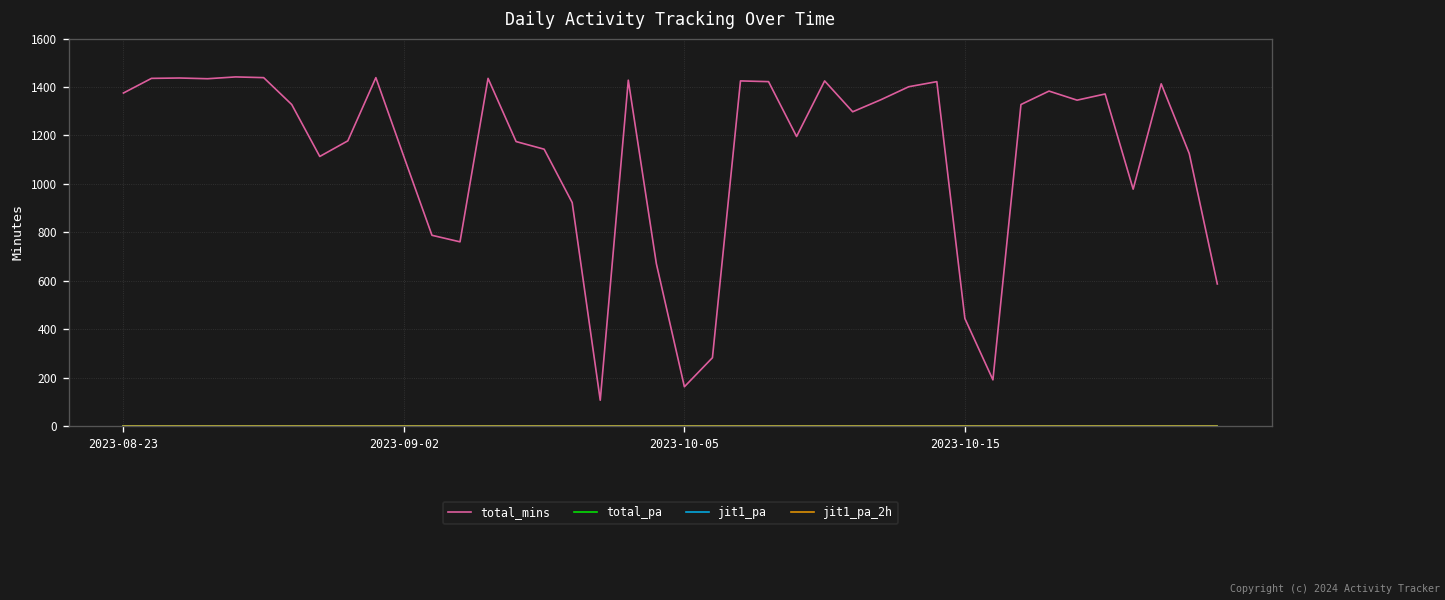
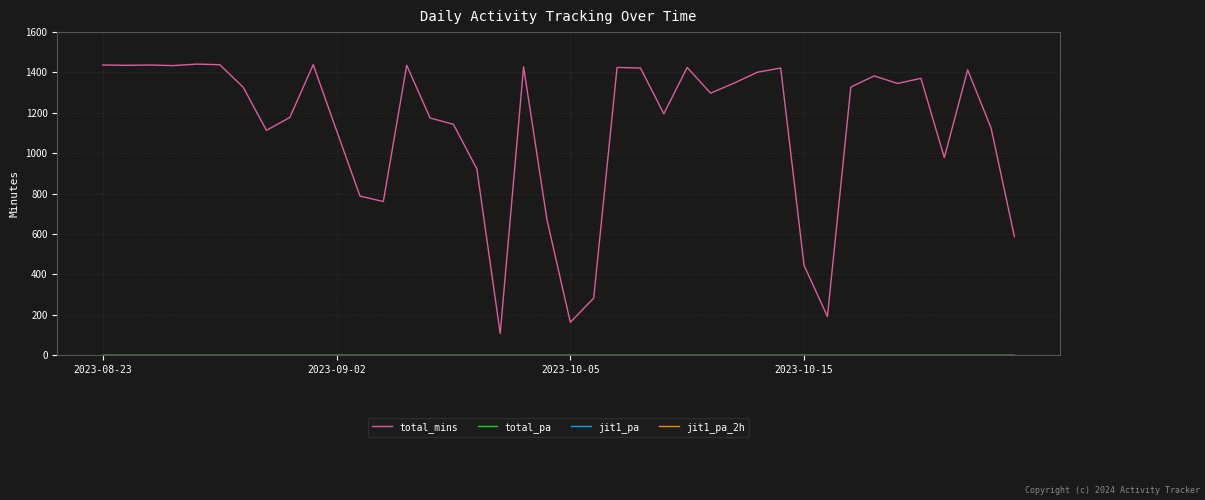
total_mins, 2023-08-23: 1380 -> 1440
